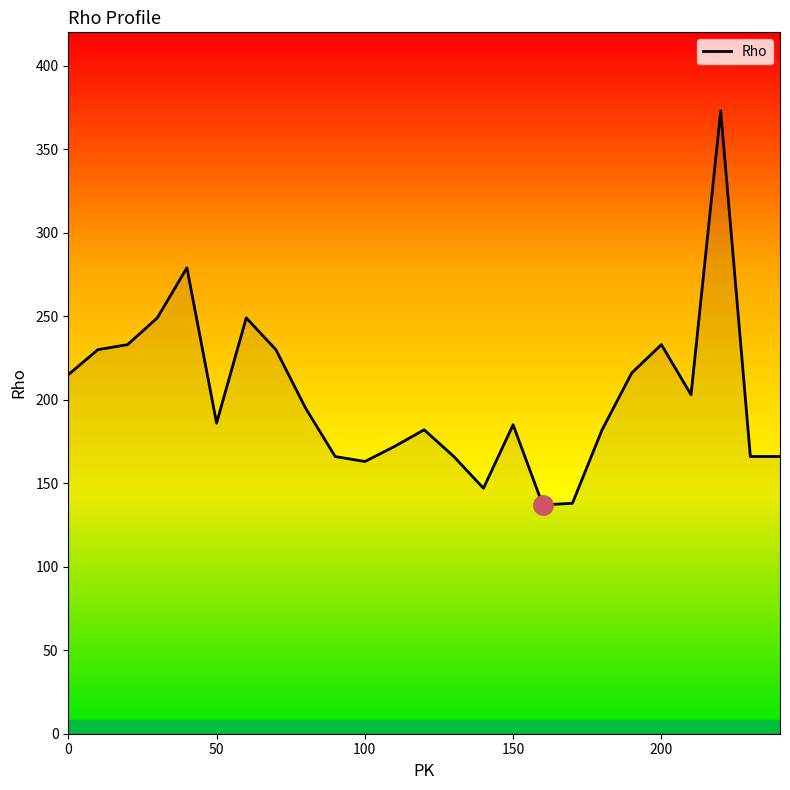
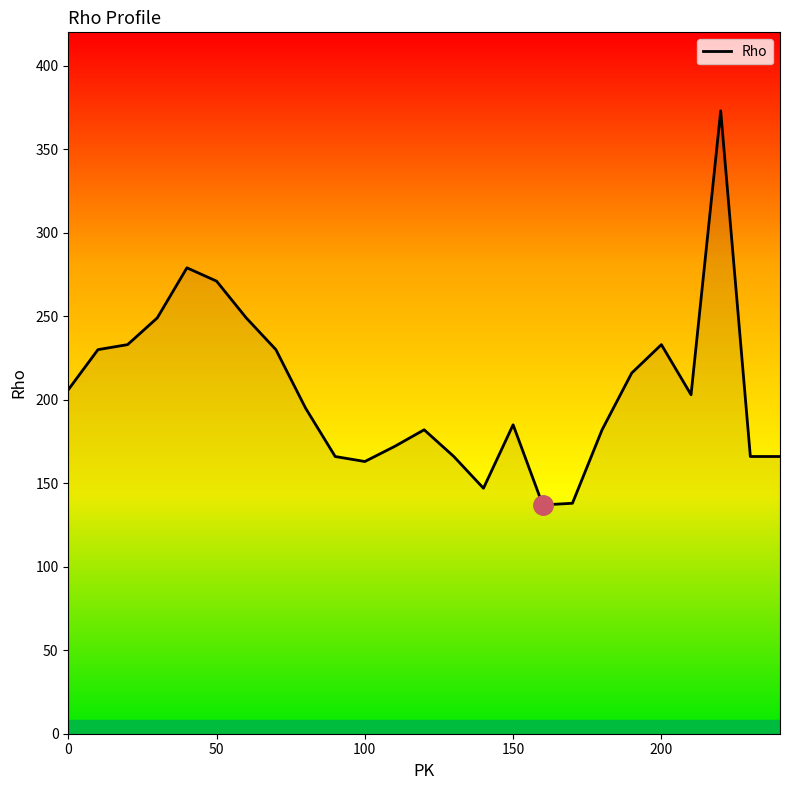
Rho, 0: 215 -> 206
Rho, 50: 186 -> 271
